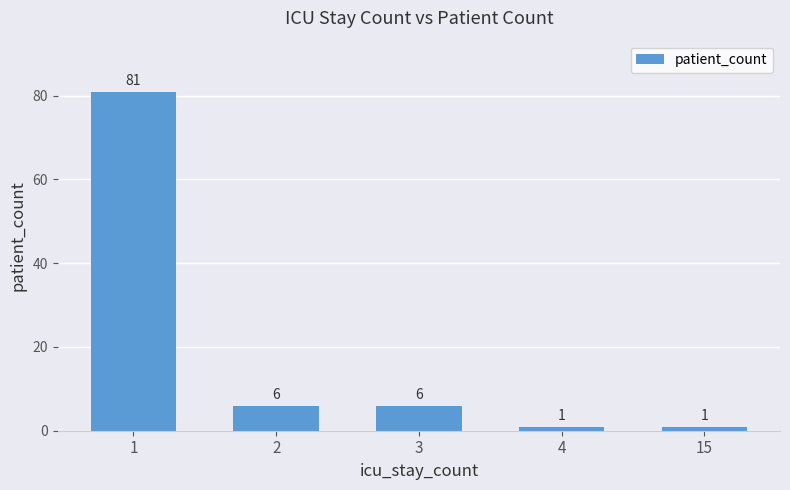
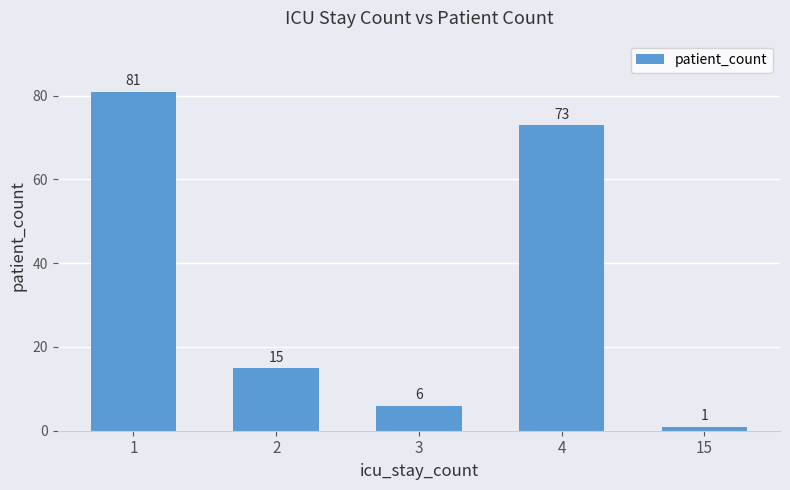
2: 6 -> 15
4: 1 -> 73
